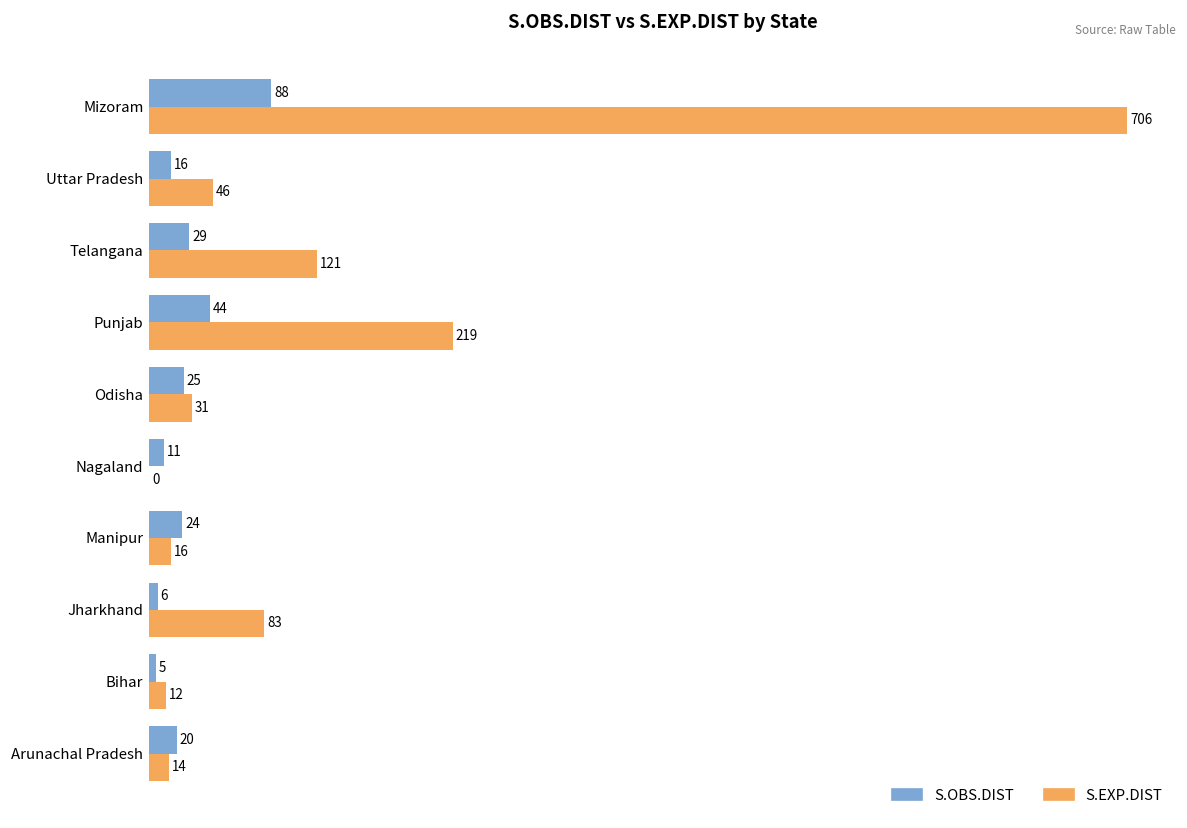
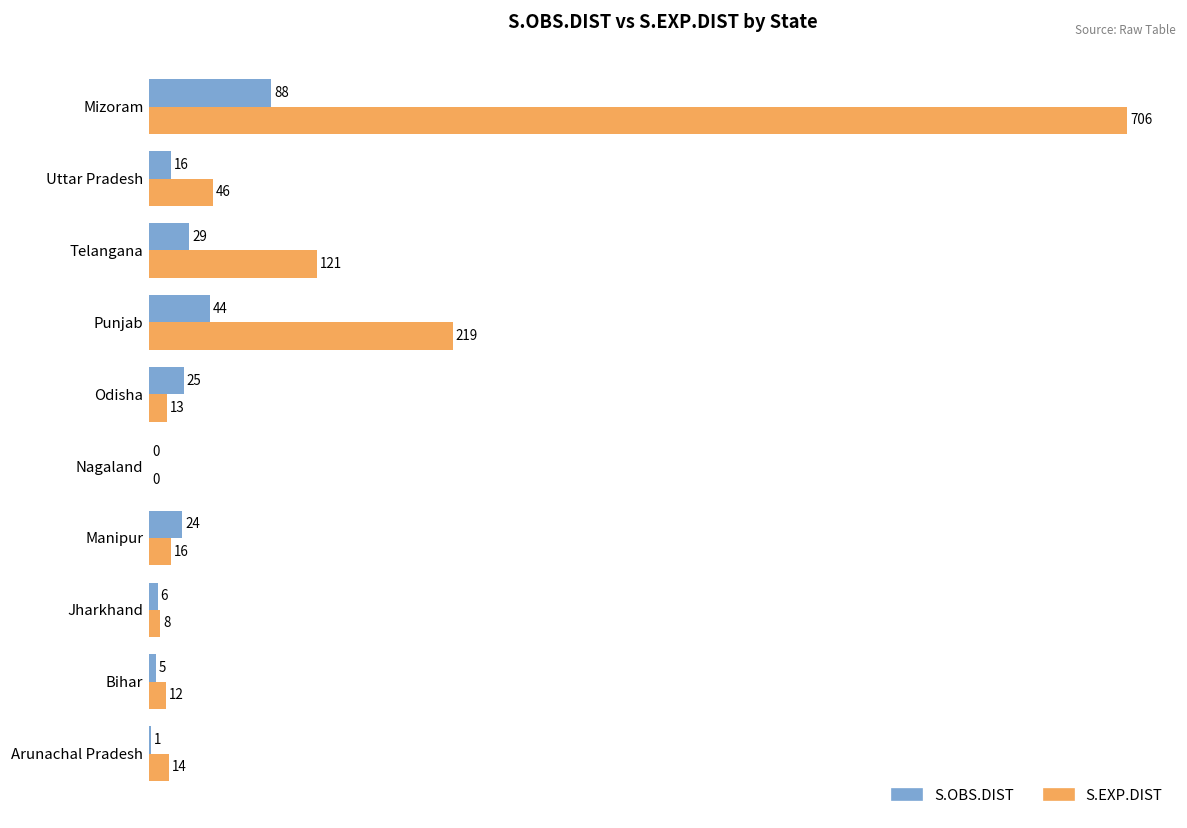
S.EXP.DIST, Odisha: 31 -> 13
S.OBS.DIST, Nagaland: 11 -> 0
S.EXP.DIST, Jharkhand: 83 -> 8
S.OBS.DIST, Arunachal Pradesh: 20 -> 1
